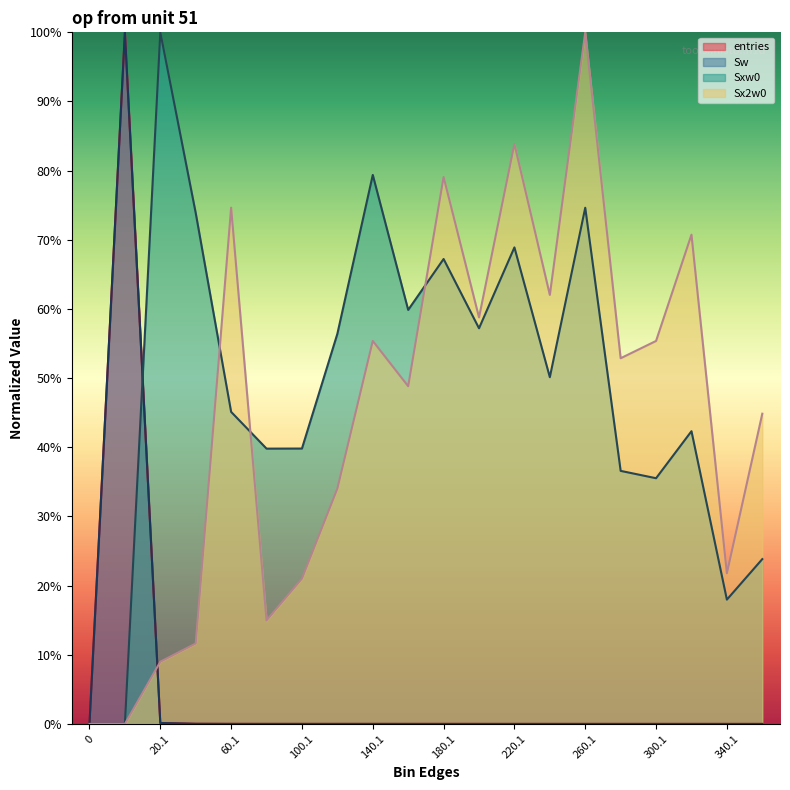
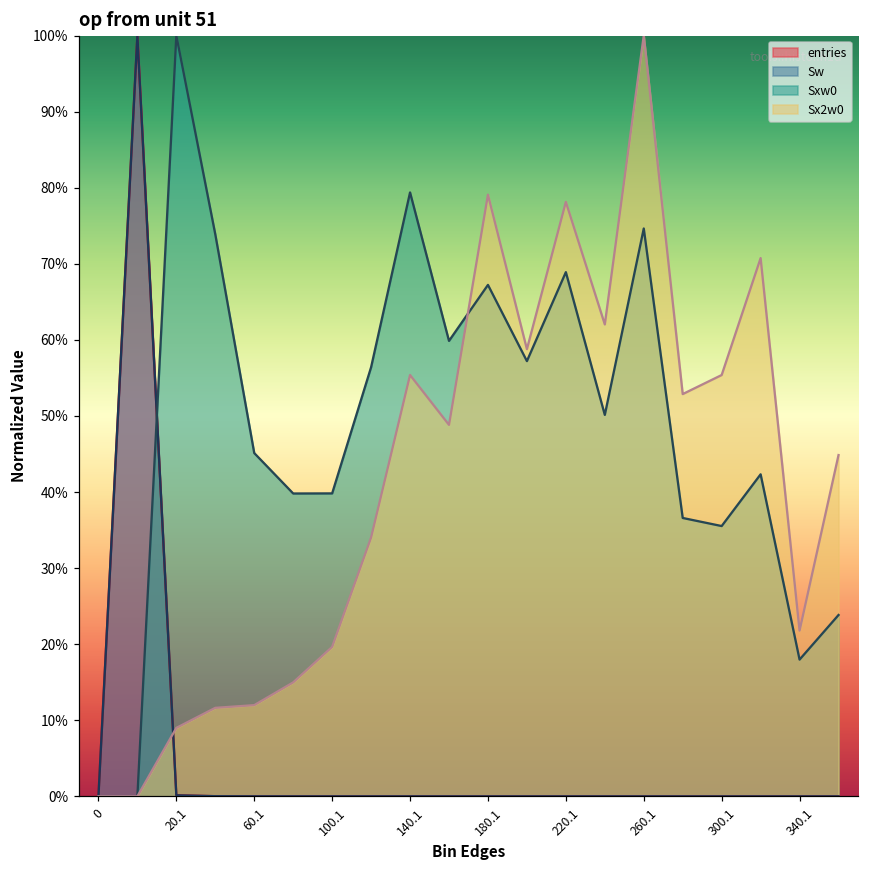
Sx2w0, 60.1: 75% -> 12%
Sx2w0, 100.1: 21% -> 20%
Sx2w0, 220.1: 84% -> 78%
